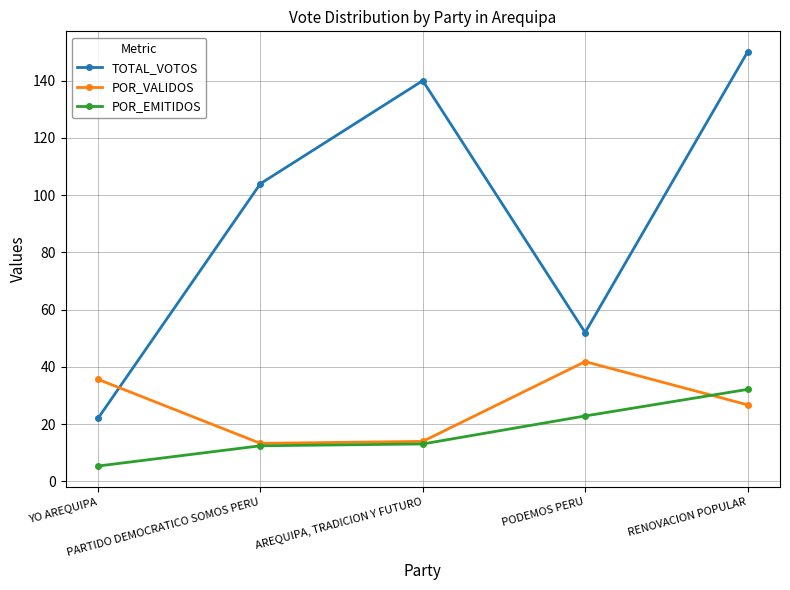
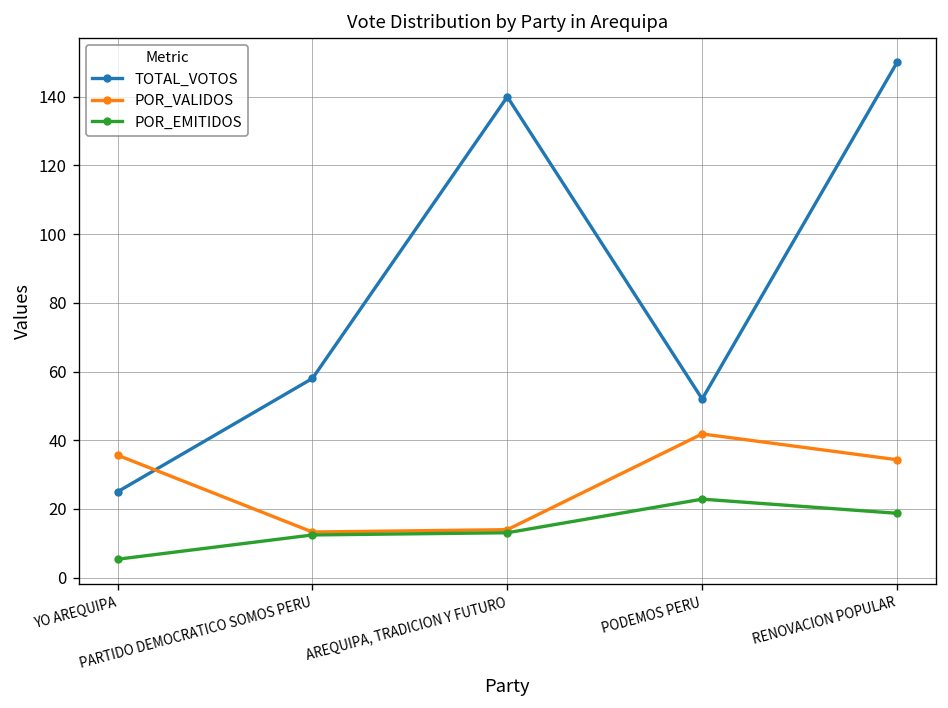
TOTAL_VOTOS, YO AREQUIPA: 22 -> 25
TOTAL_VOTOS, PARTIDO DEMOCRATICO SOMOS PERU: 104 -> 58
POR_VALIDOS, RENOVACION POPULAR: 27 -> 34
POR_EMITIDOS, RENOVACION POPULAR: 32 -> 19
